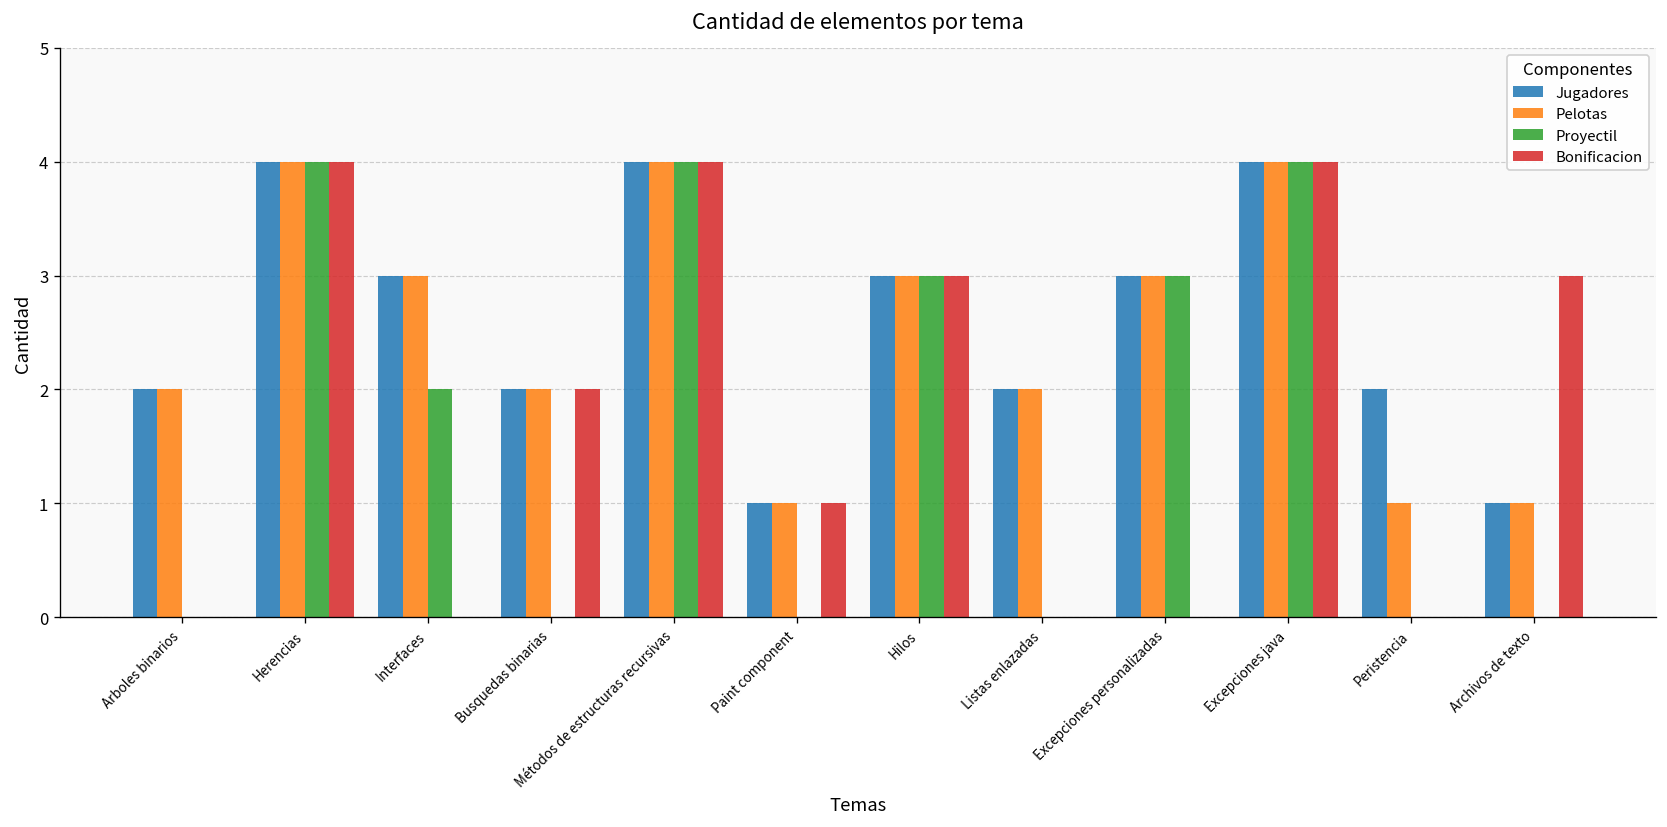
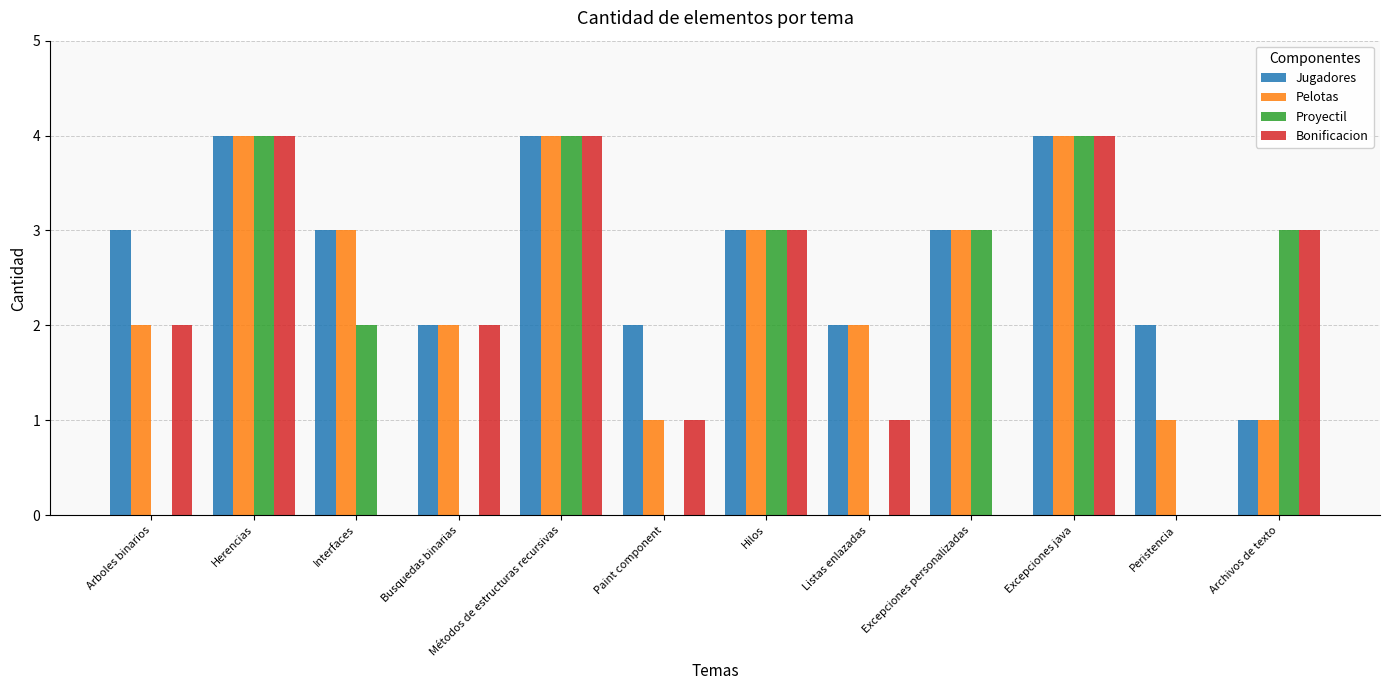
Jugadores, Arboles binarios: 2 -> 3
Bonificacion, Arboles binarios: 0 -> 2
Jugadores, Paint component: 1 -> 2
Bonificacion, Listas enlazadas: 0 -> 1
Proyectil, Archivos de texto: 0 -> 3
